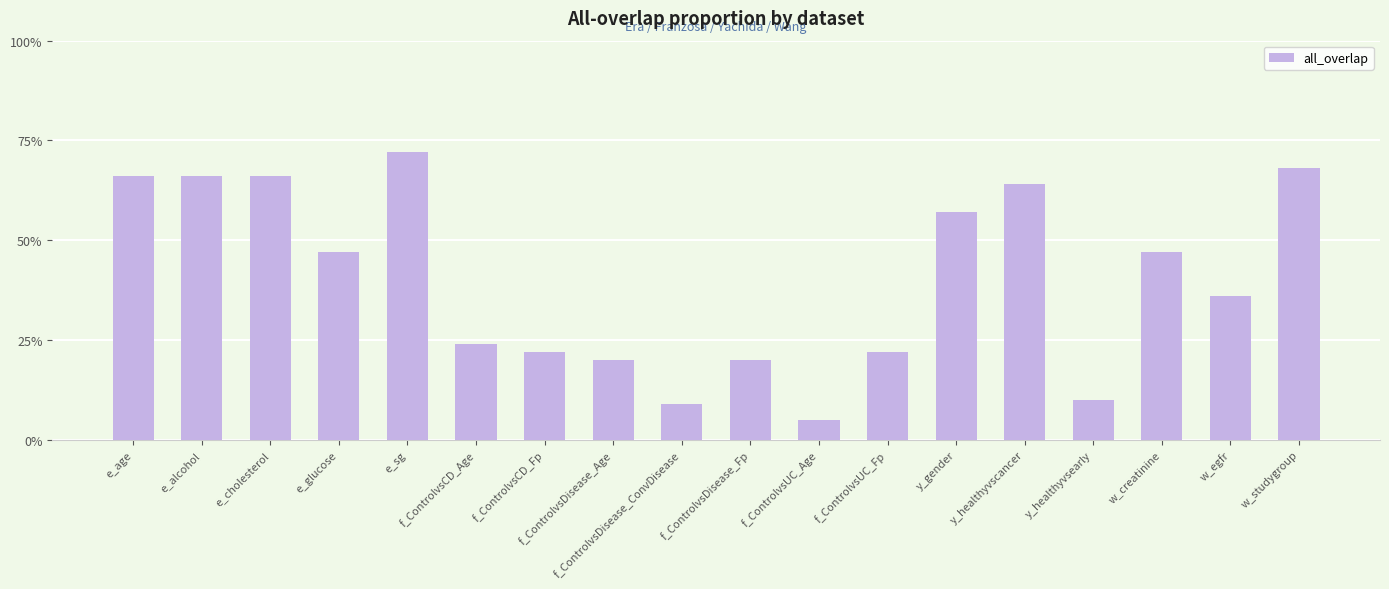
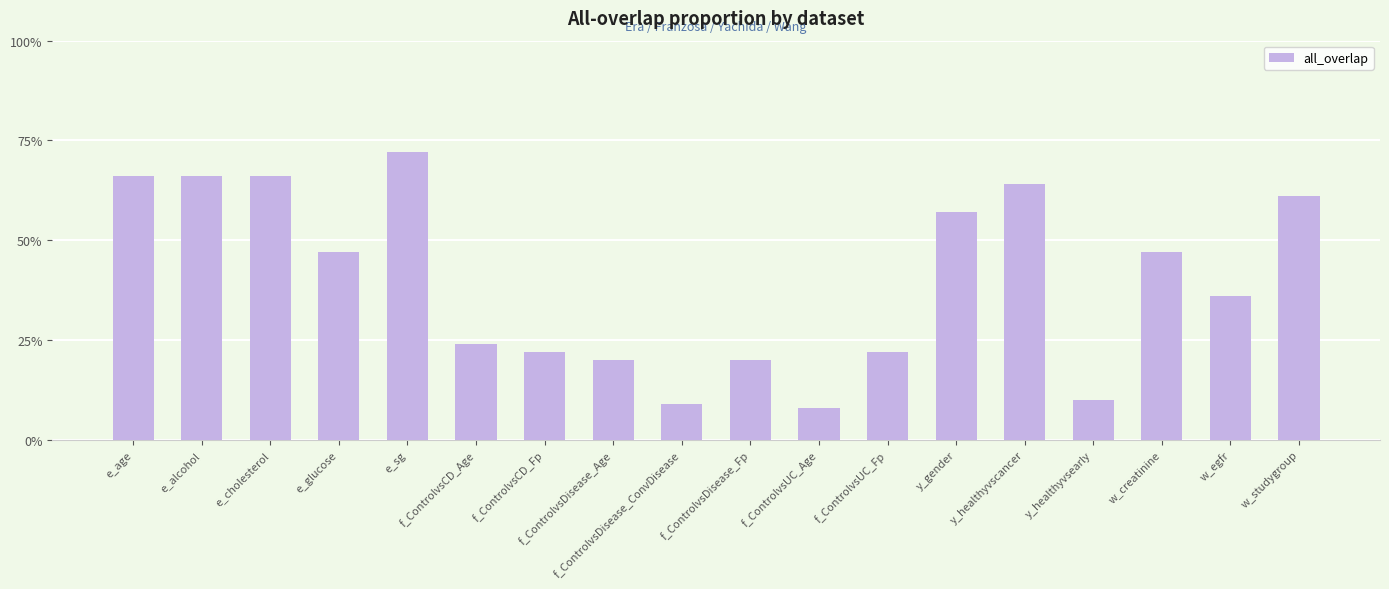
f_ControlvsUC_Age: 5% -> 8%
w_studygroup: 68% -> 61%
